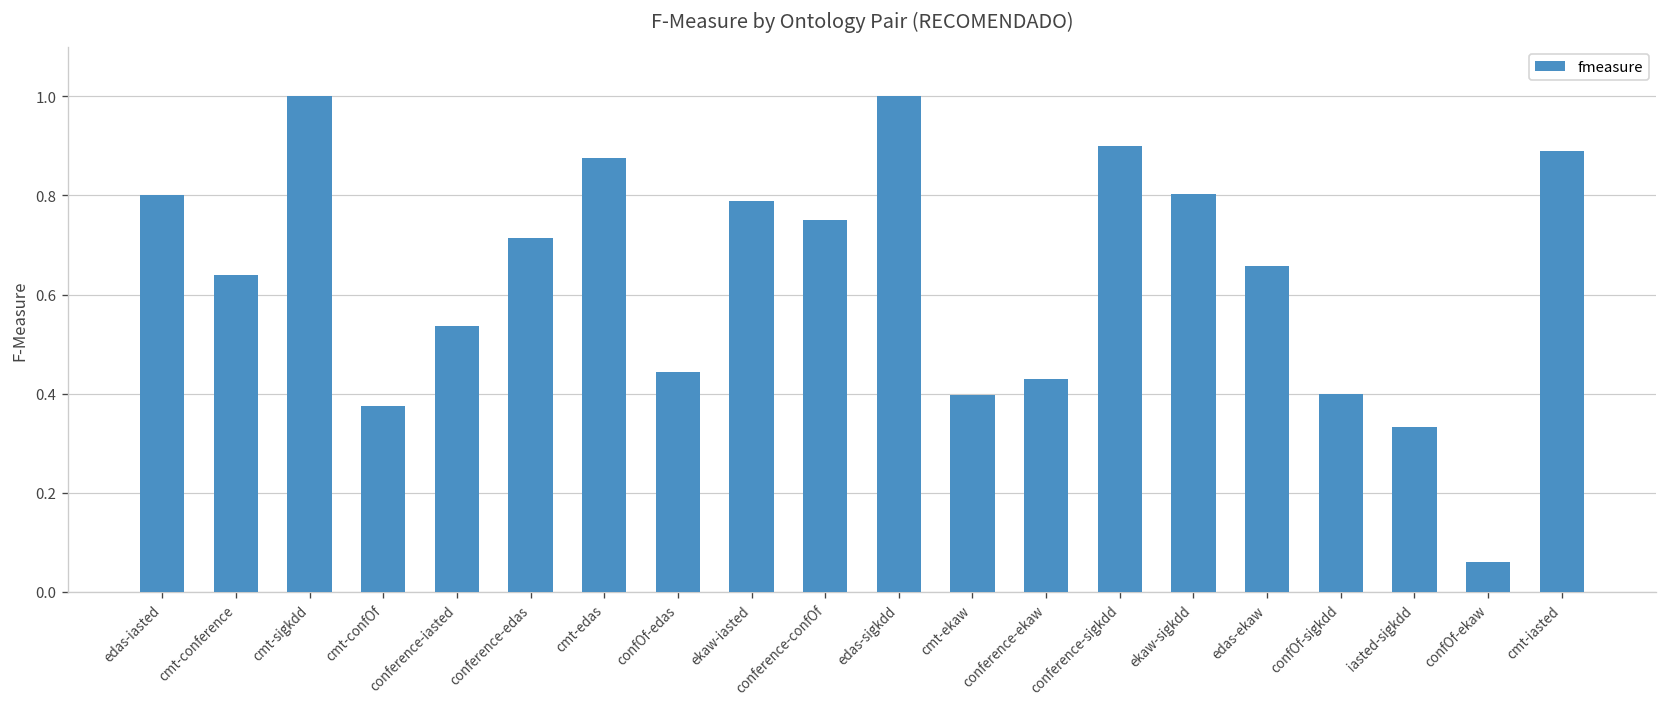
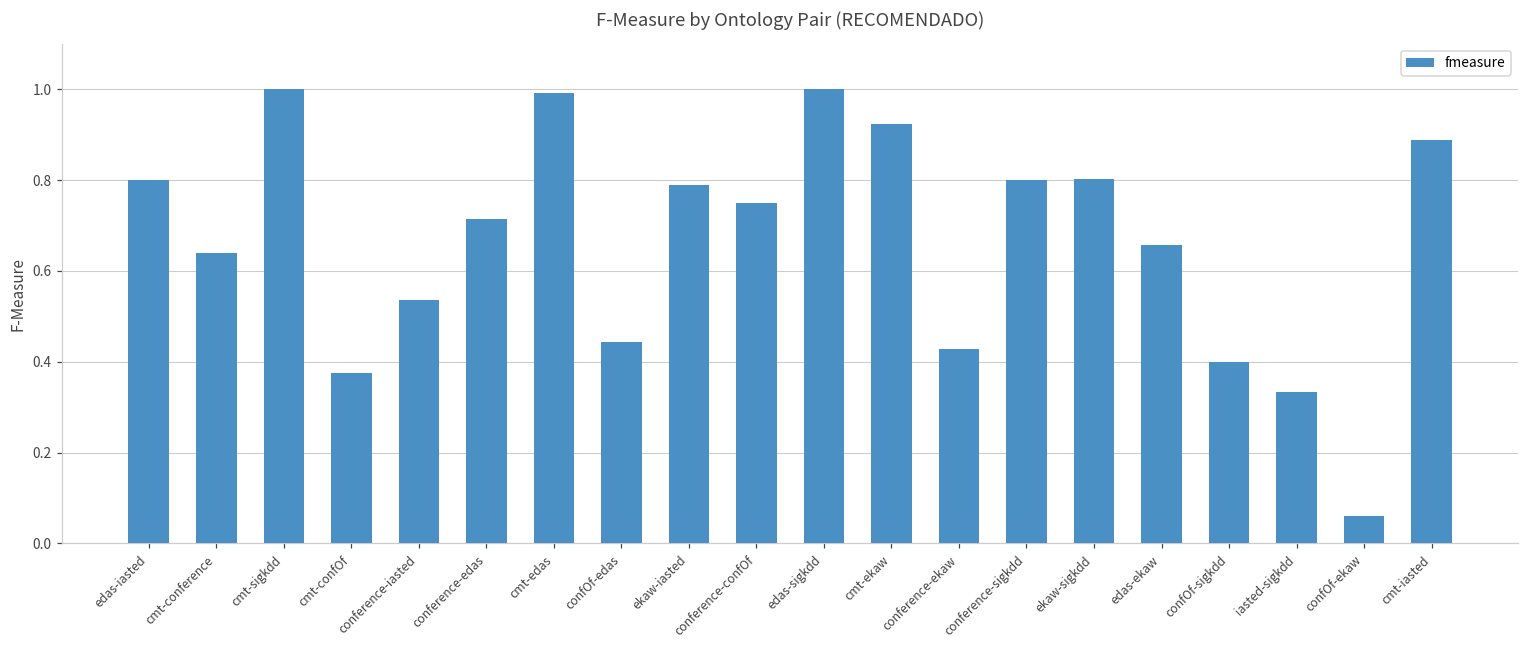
cmt-edas: 0.88 -> 0.99
cmt-ekaw: 0.40 -> 0.92
conference-sigkdd: 0.9 -> 0.8
